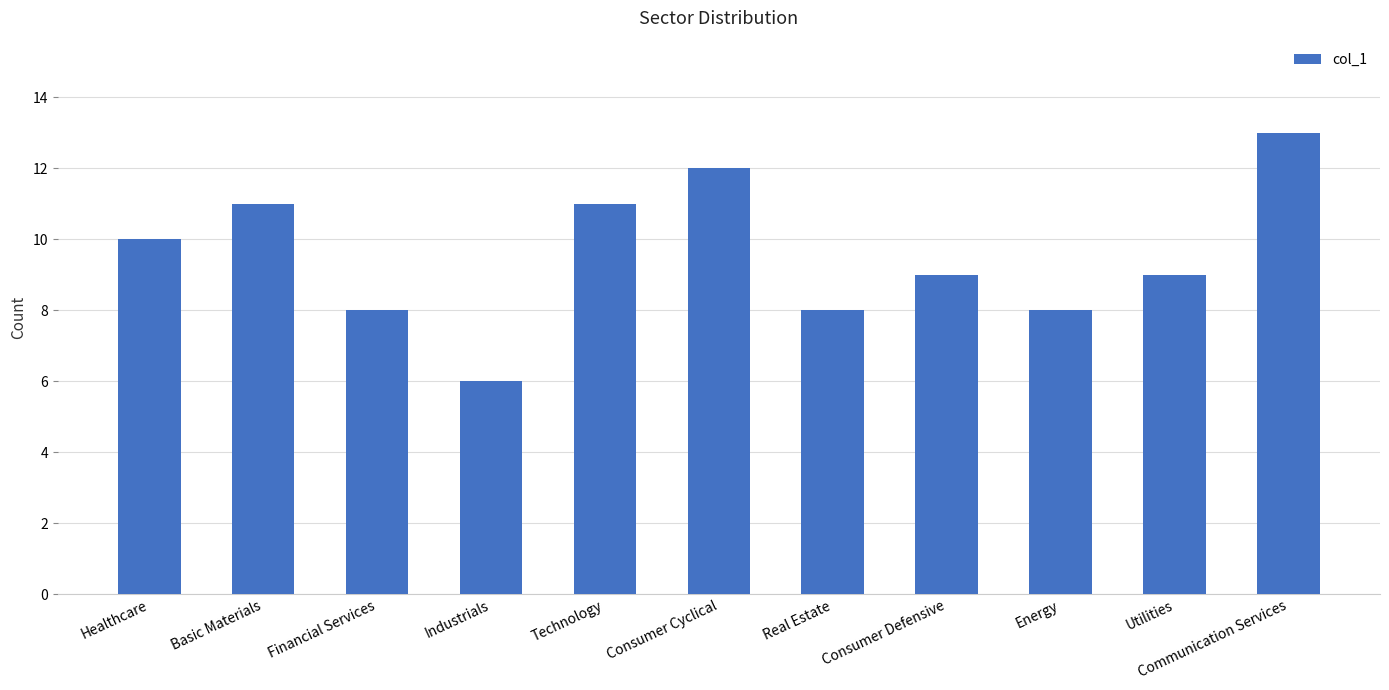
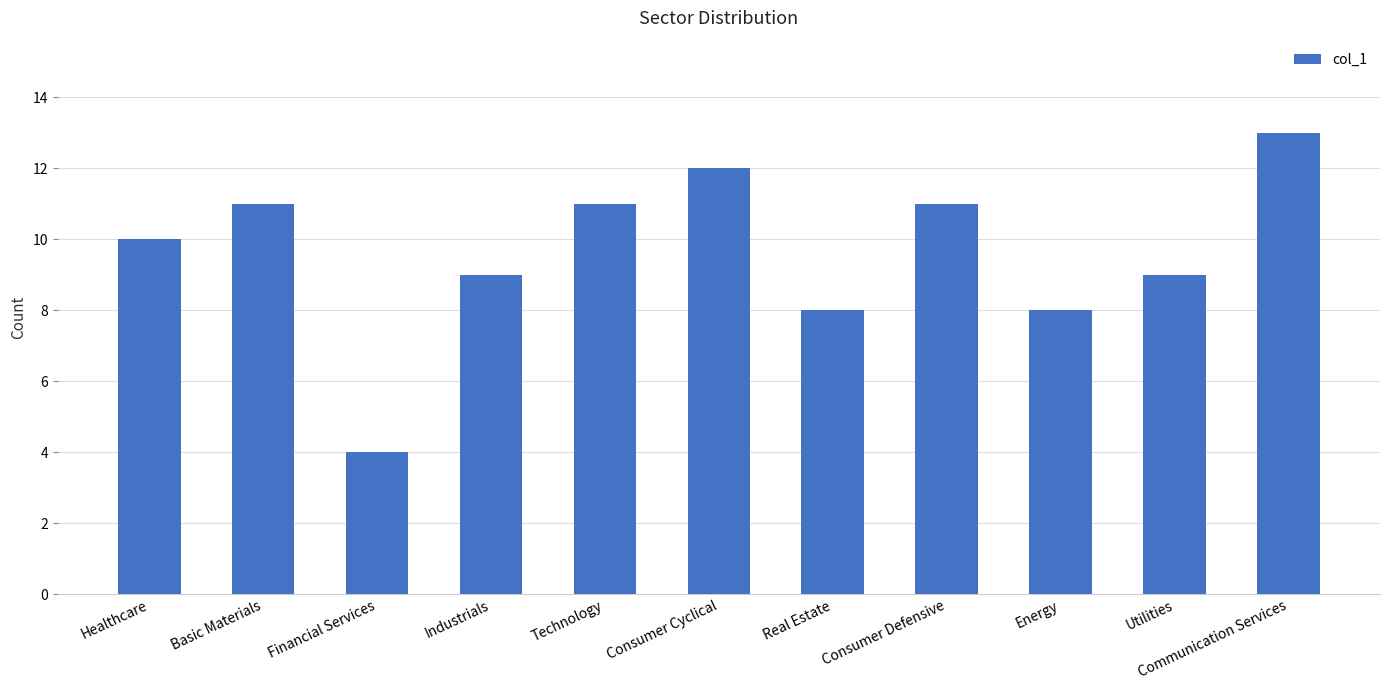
Financial Services: 8 -> 4
Industrials: 6 -> 9
Consumer Defensive: 9 -> 11
